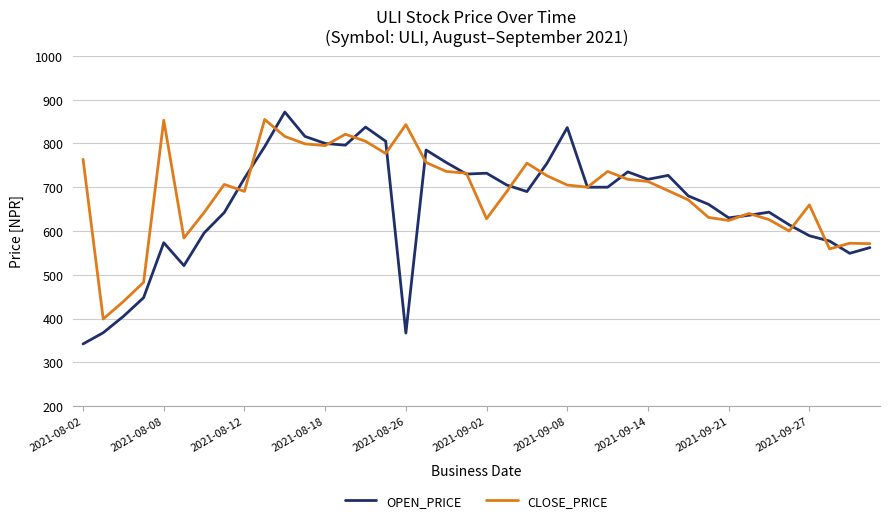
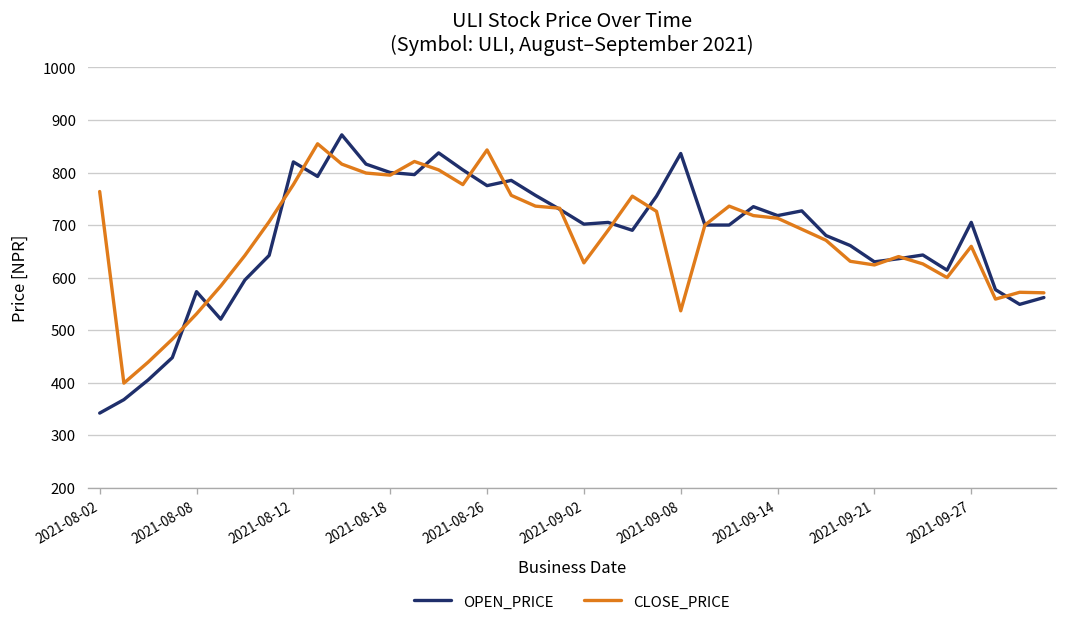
CLOSE_PRICE, 2021-08-08: 850 -> 530
OPEN_PRICE, 2021-08-12: 720 -> 820
CLOSE_PRICE, 2021-08-12: 690 -> 780
OPEN_PRICE, 2021-08-26: 370 -> 780
OPEN_PRICE, 2021-09-02: 730 -> 700
CLOSE_PRICE, 2021-09-08: 710 -> 540
OPEN_PRICE, 2021-09-27: 590 -> 710
